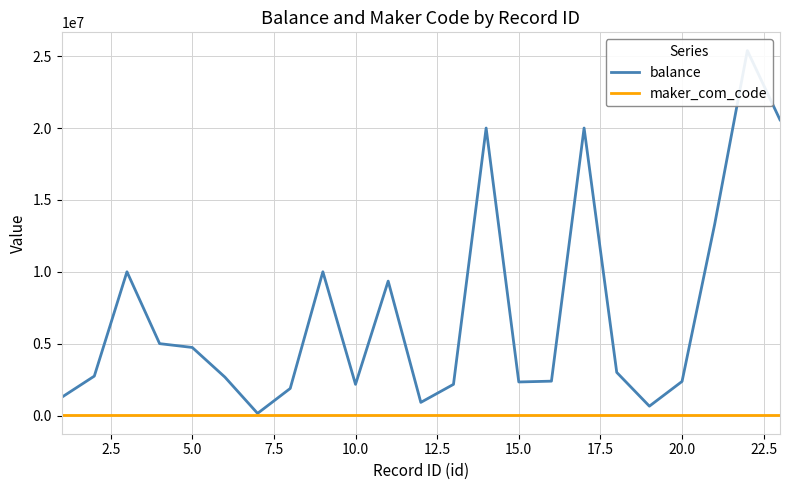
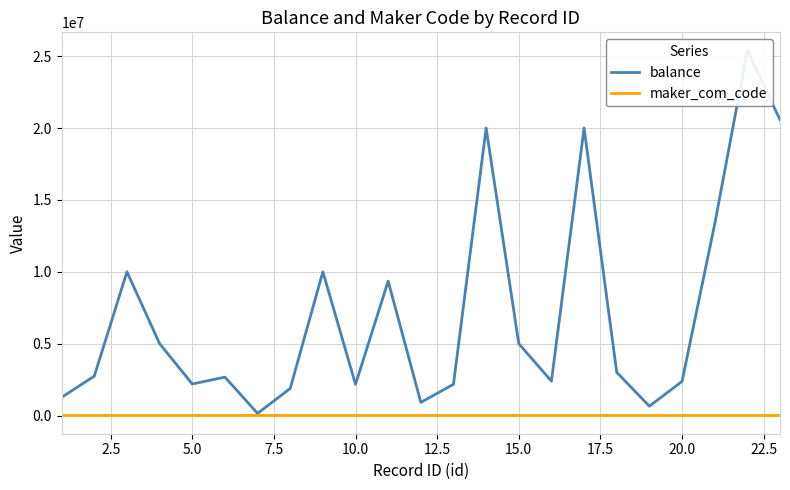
balance, 5.0: 4700000 -> 2200000
balance, 15.0: 2300000 -> 5000000
